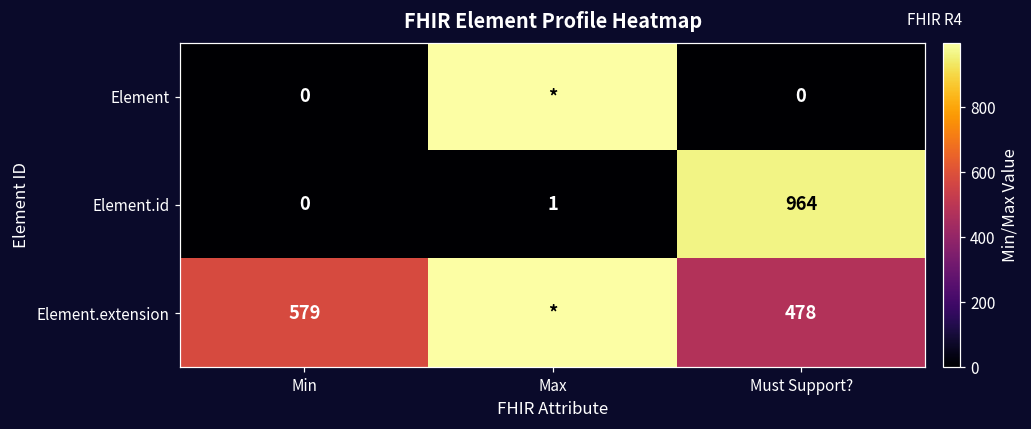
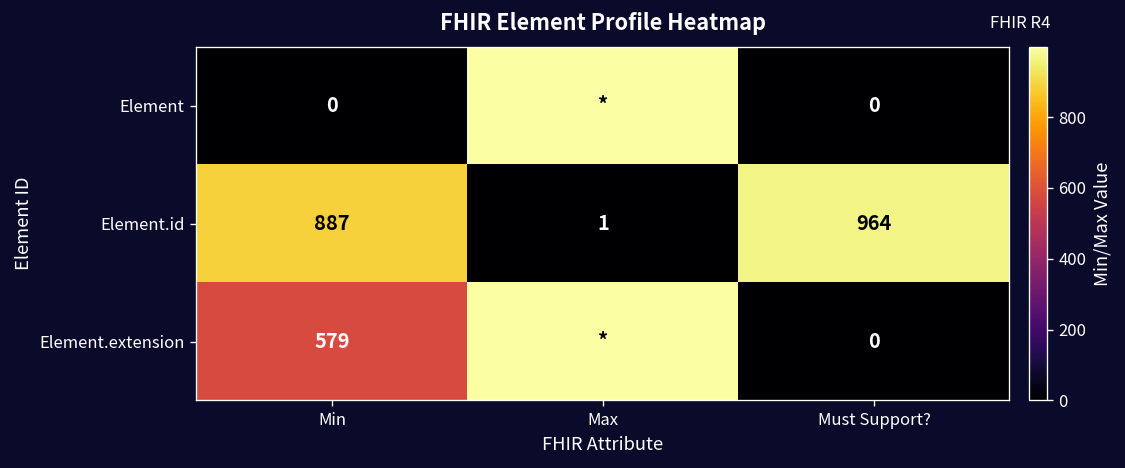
Element.id, Min: 0 -> 887
Element.extension, Must Support?: 478 -> 0
